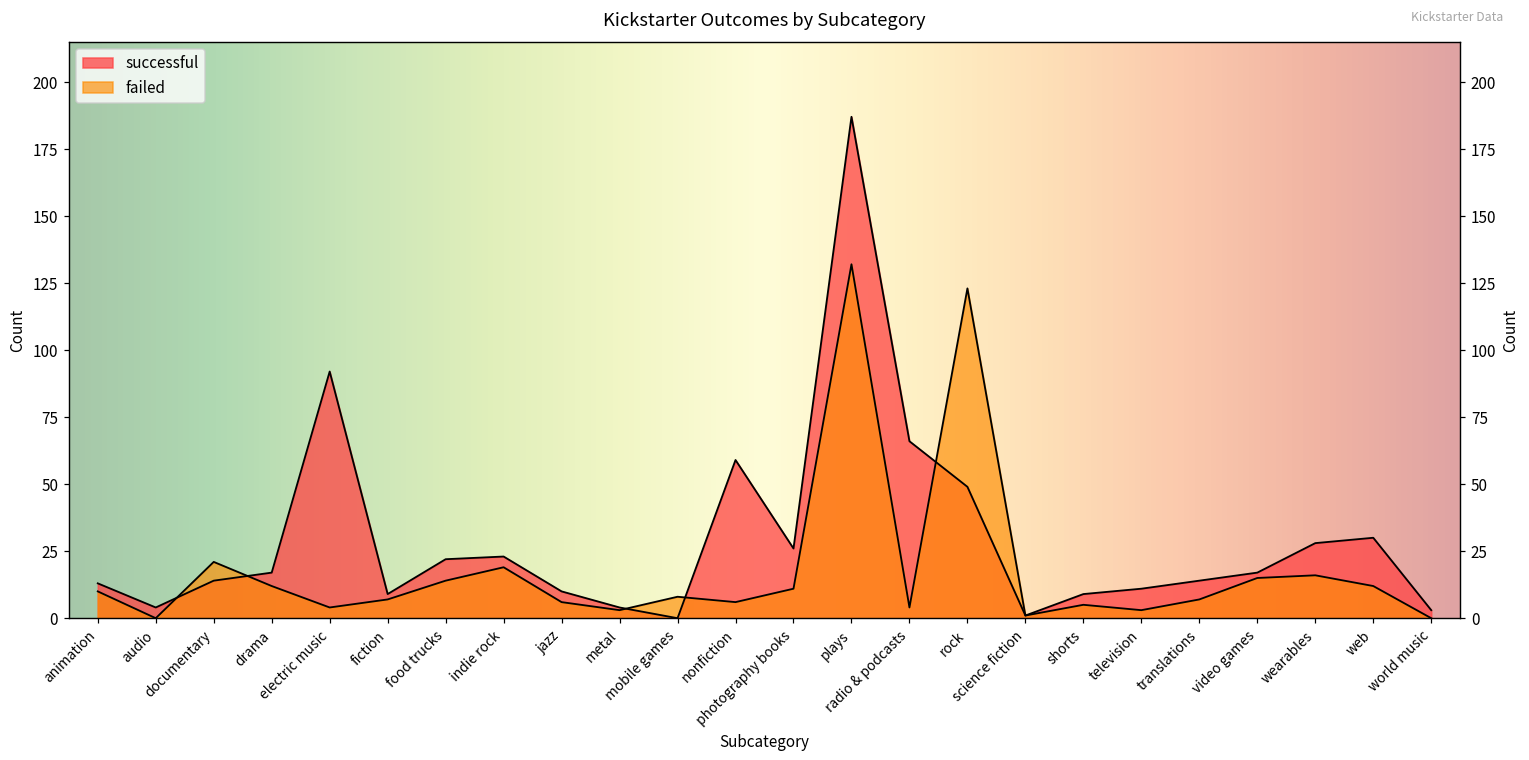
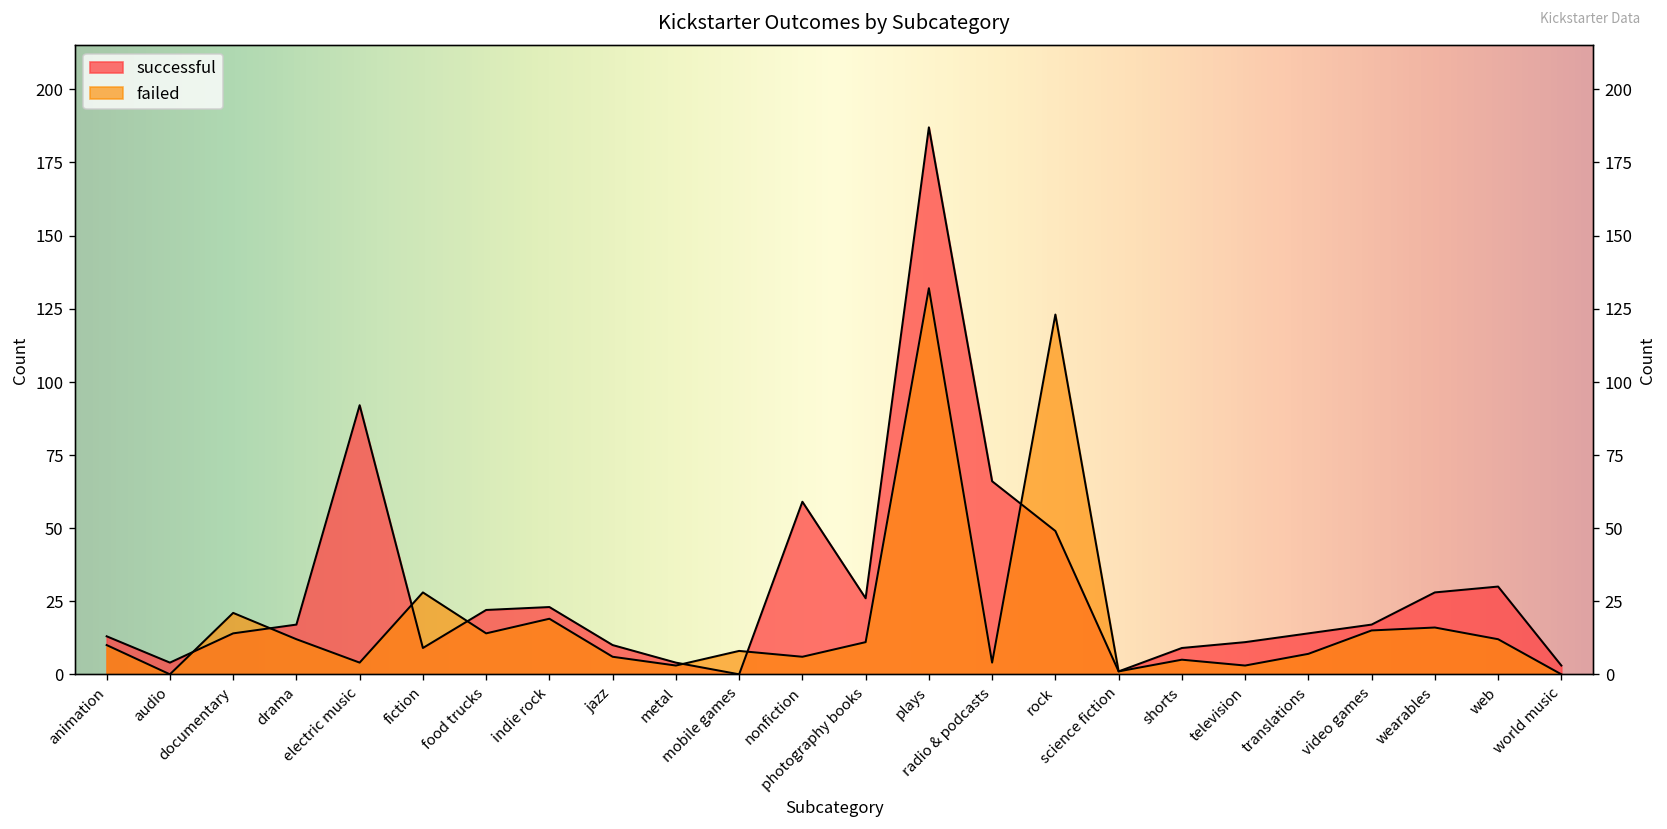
failed, fiction: 7 -> 28
